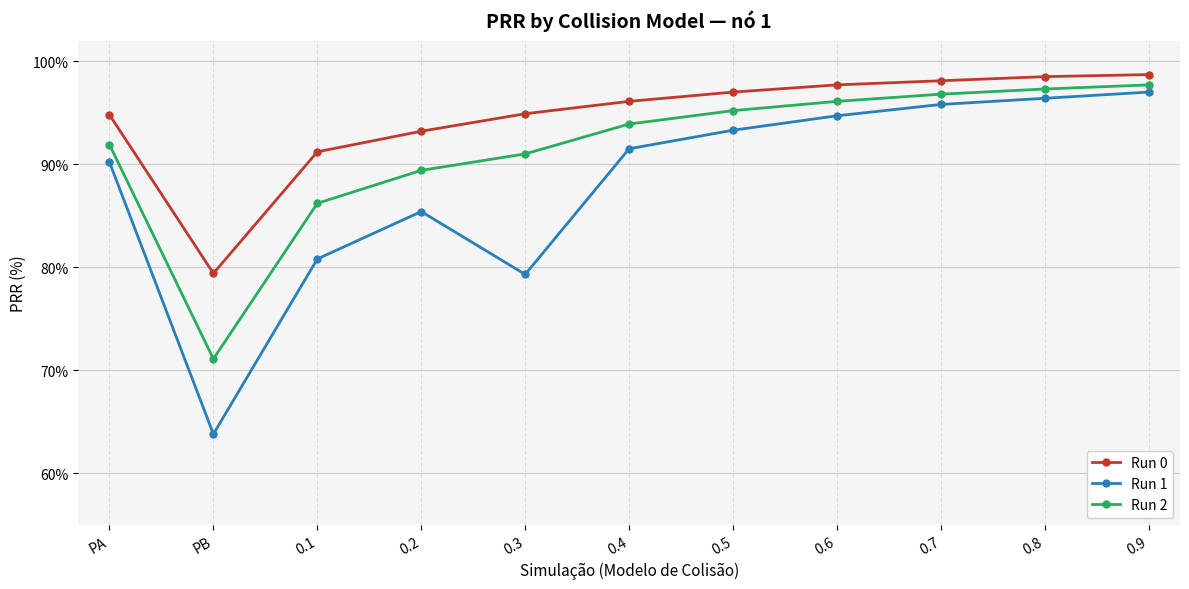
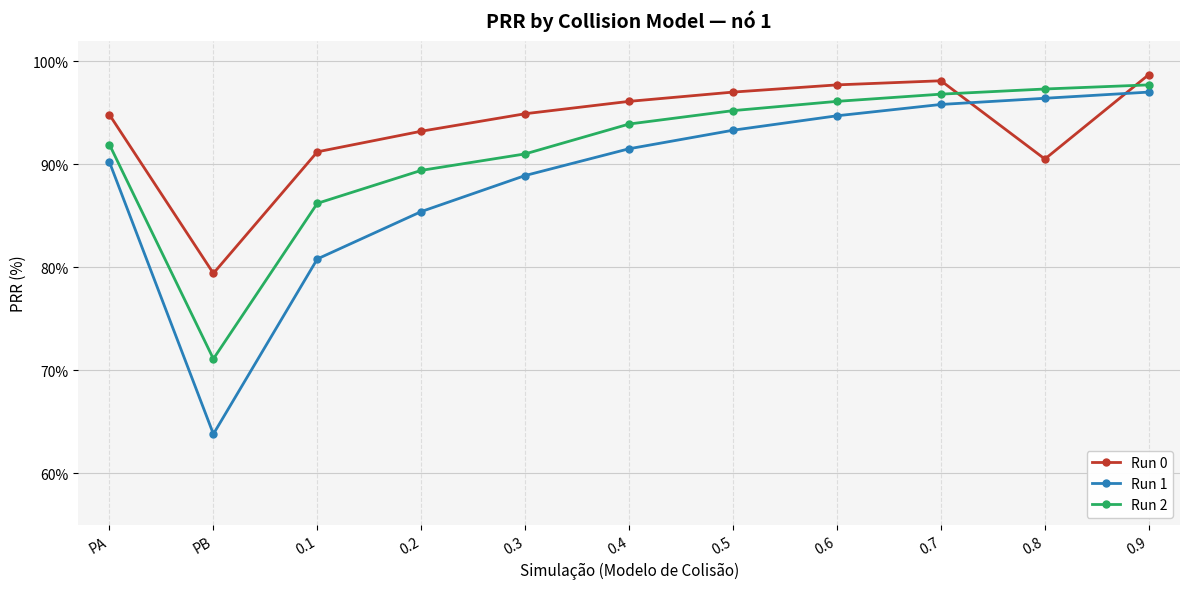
Run 1, 0.3: 79.3% -> 88.9%
Run 0, 0.8: 98.5% -> 90.5%
